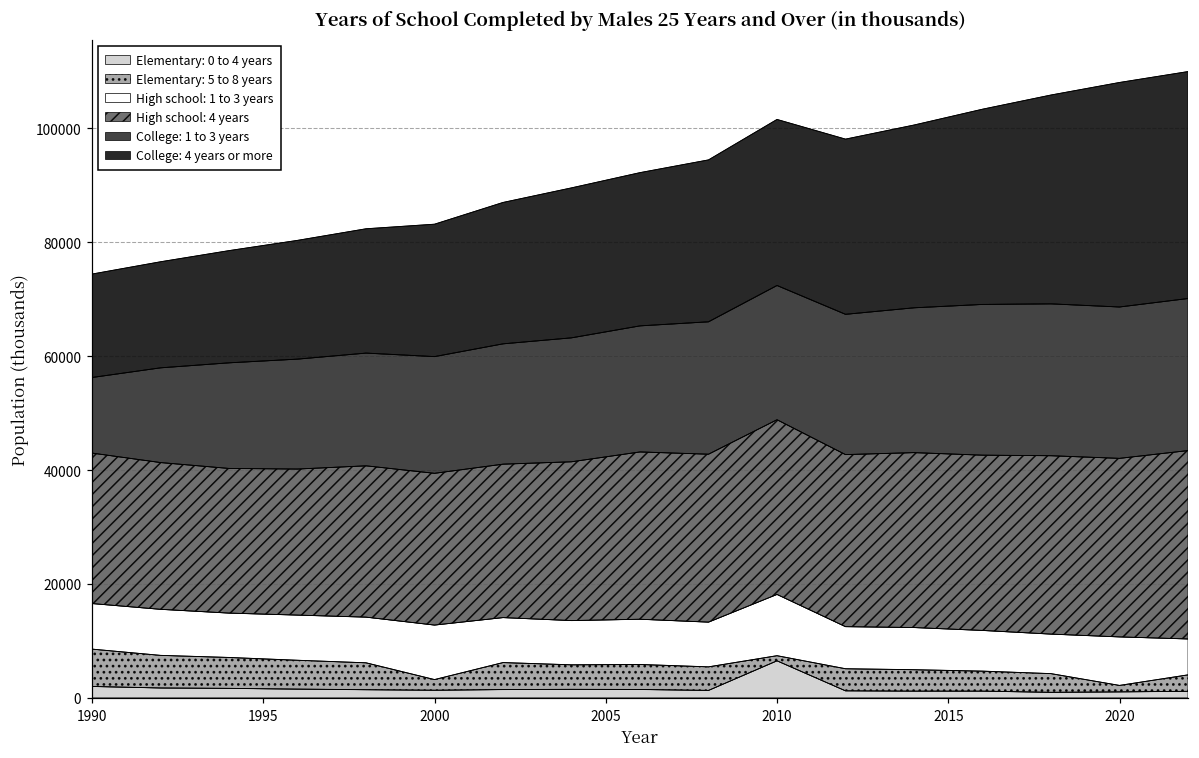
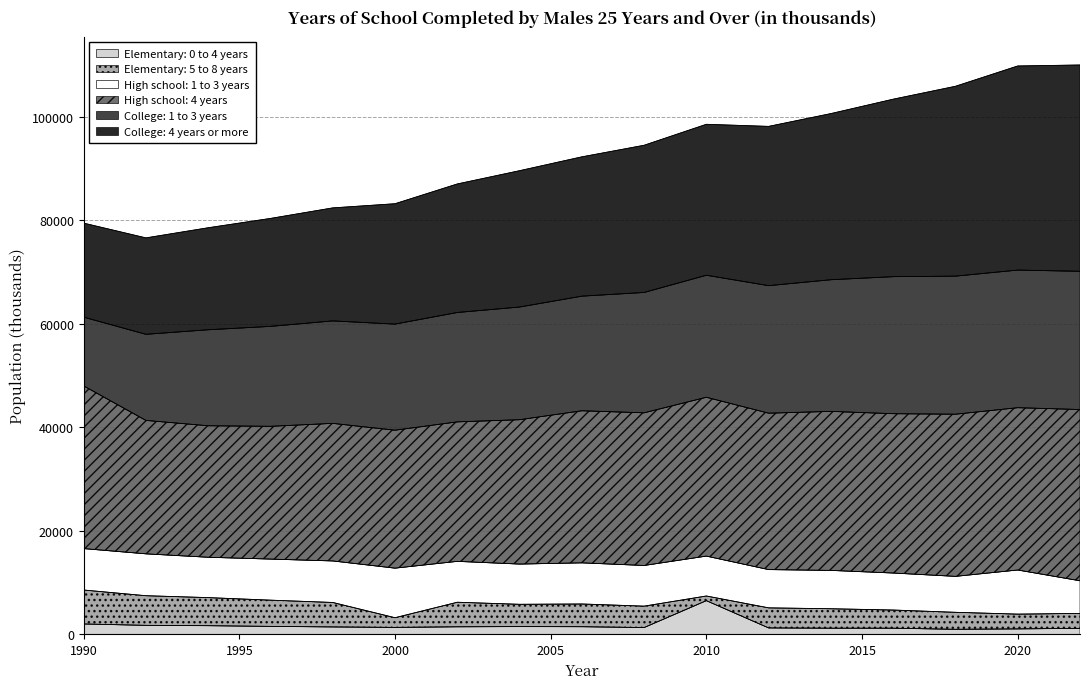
High school: 4 years, 1990: 26000 -> 31000
High school: 1 to 3 years, 2010: 11000 -> 8000
Elementary: 5 to 8 years, 2020: 1000 -> 3000
